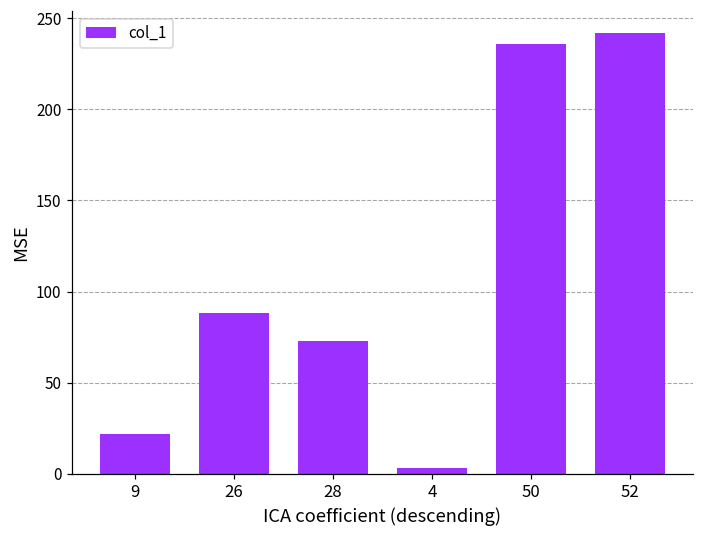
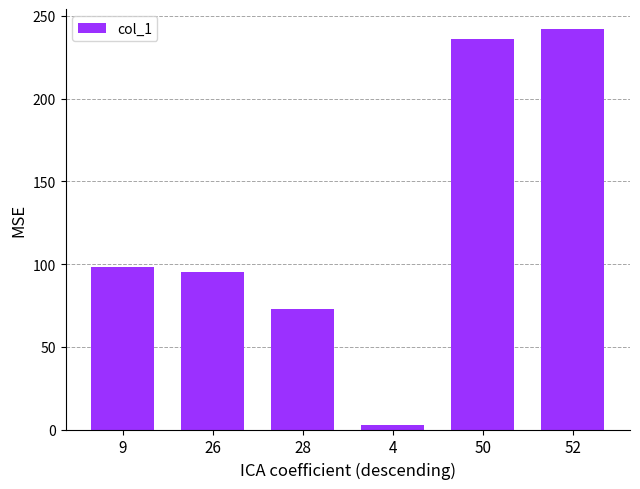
9: 22 -> 98
26: 88 -> 95
